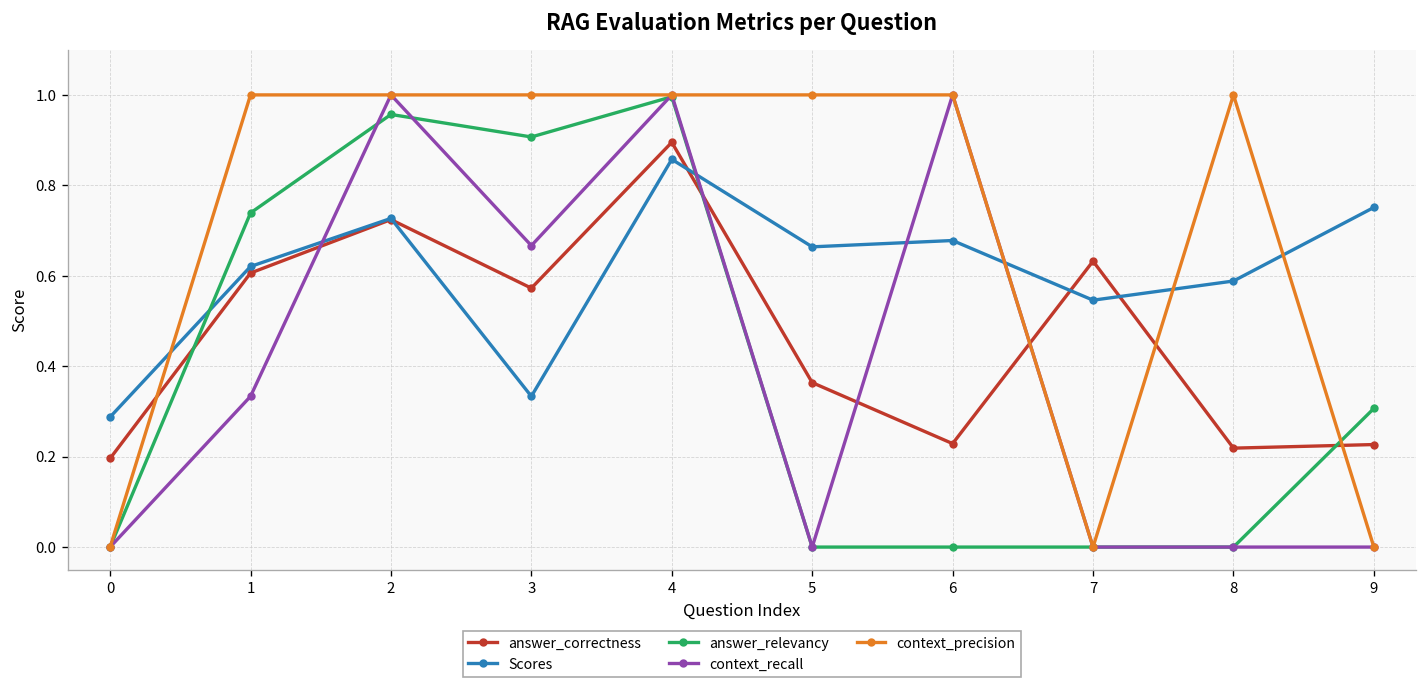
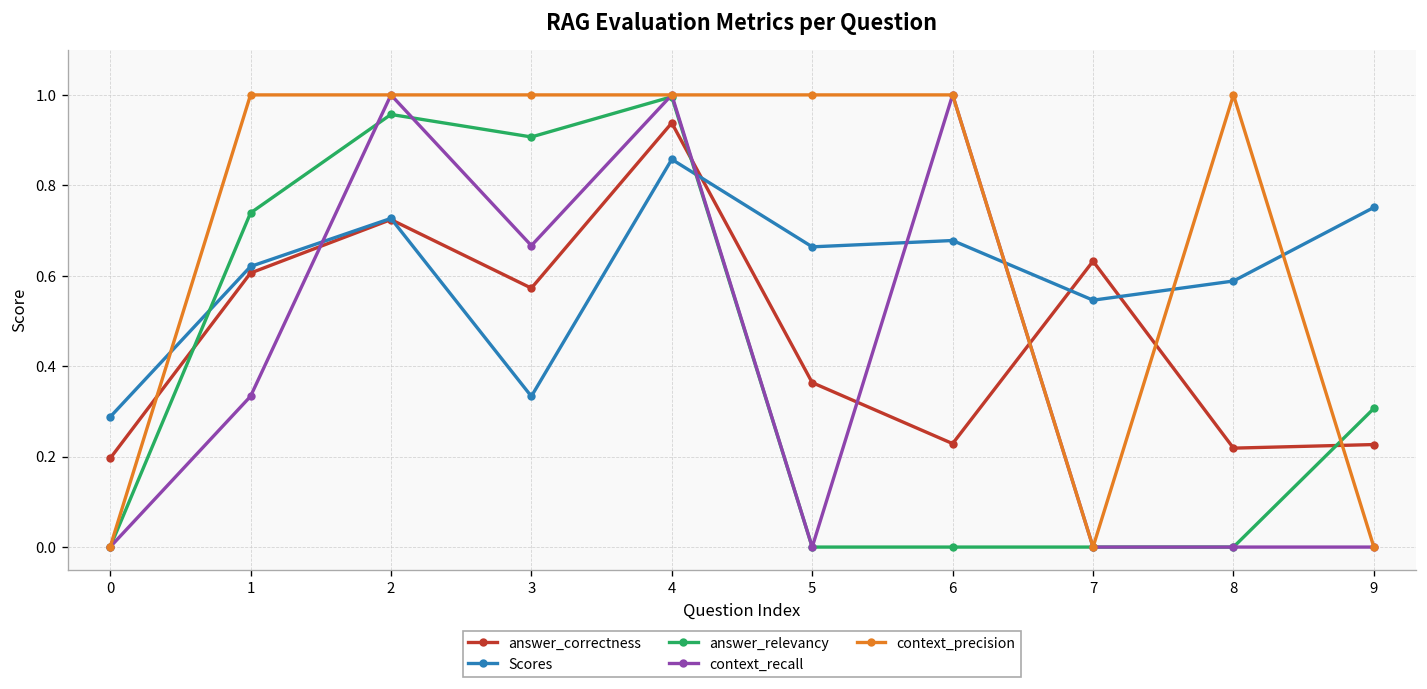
answer_correctness, 4: 0.90 -> 0.94
